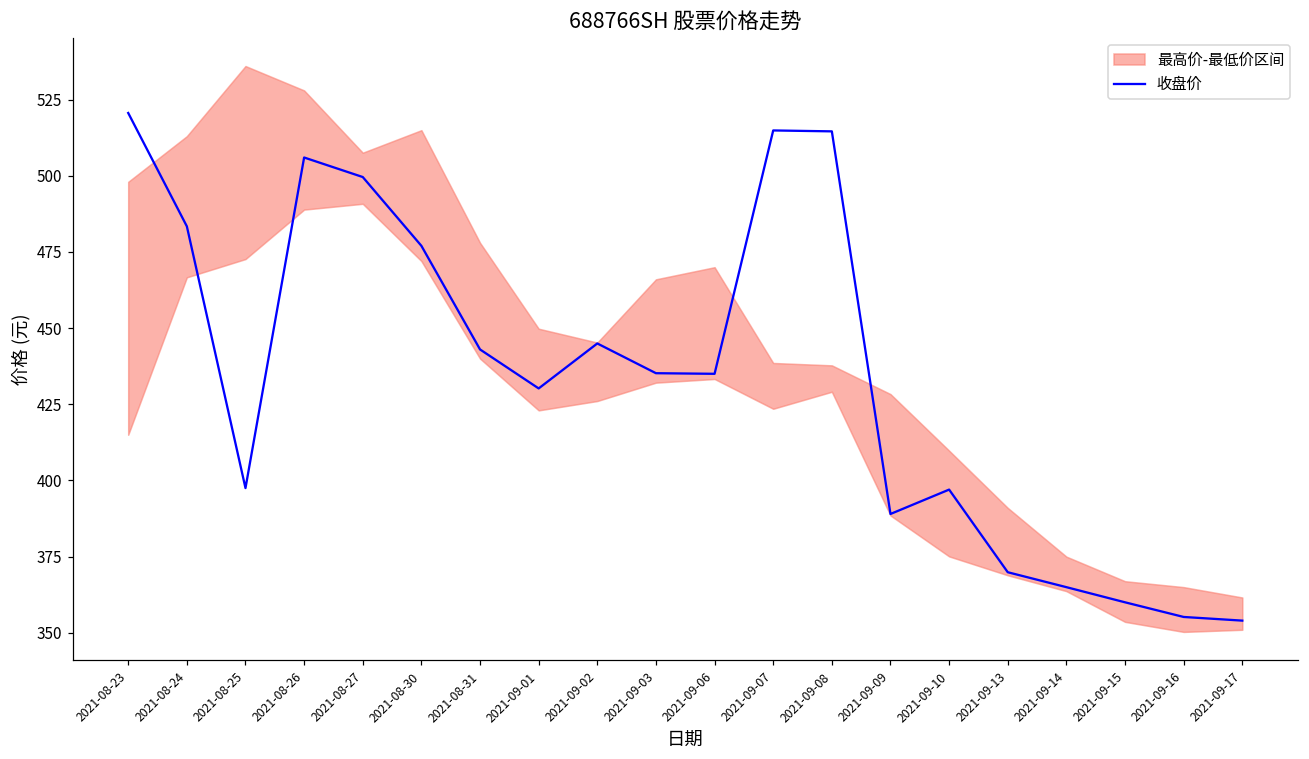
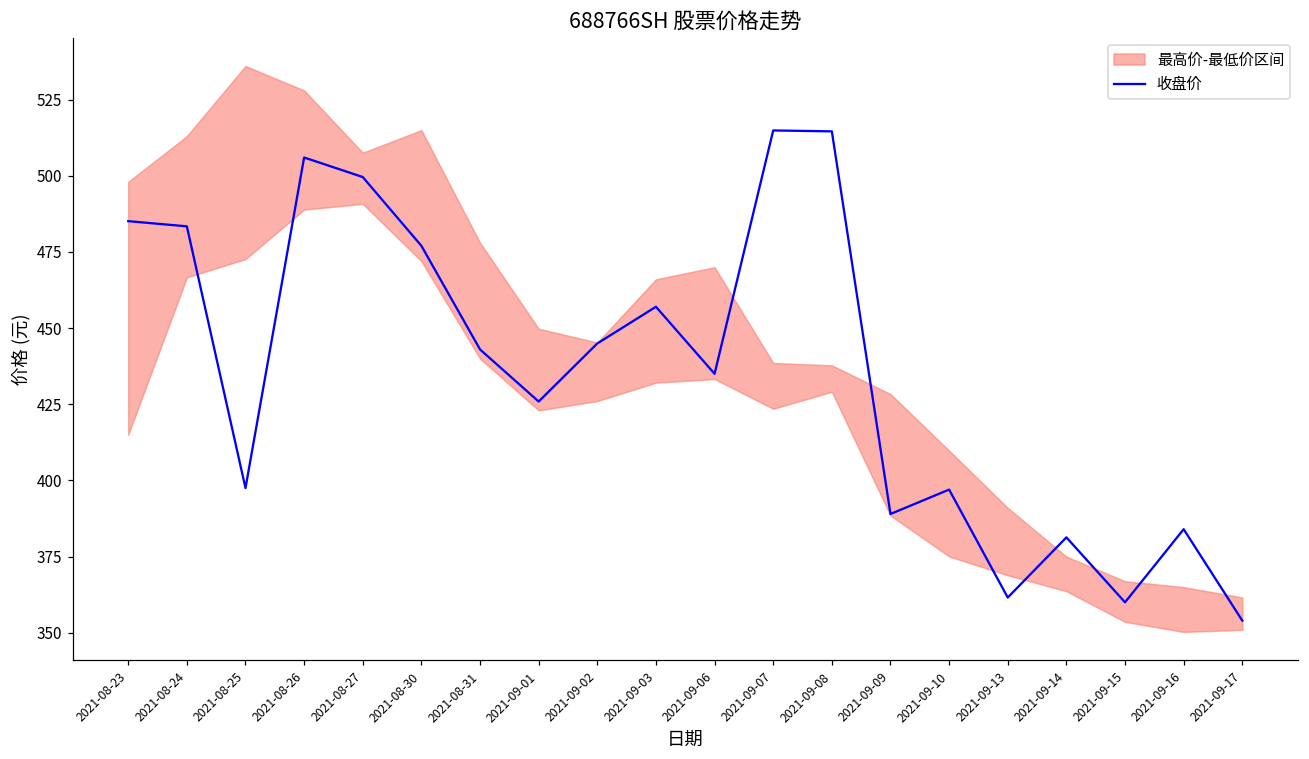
收盘价, 2021-08-23: 521 -> 485
收盘价, 2021-09-01: 430 -> 426
收盘价, 2021-09-03: 435 -> 457
收盘价, 2021-09-13: 370 -> 362
收盘价, 2021-09-14: 365 -> 381
收盘价, 2021-09-16: 355 -> 384
